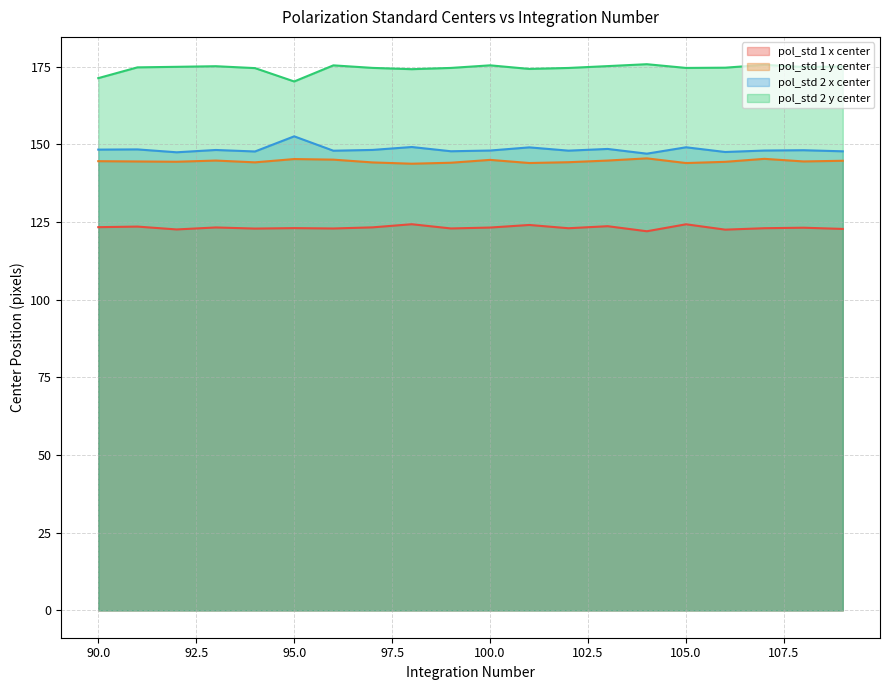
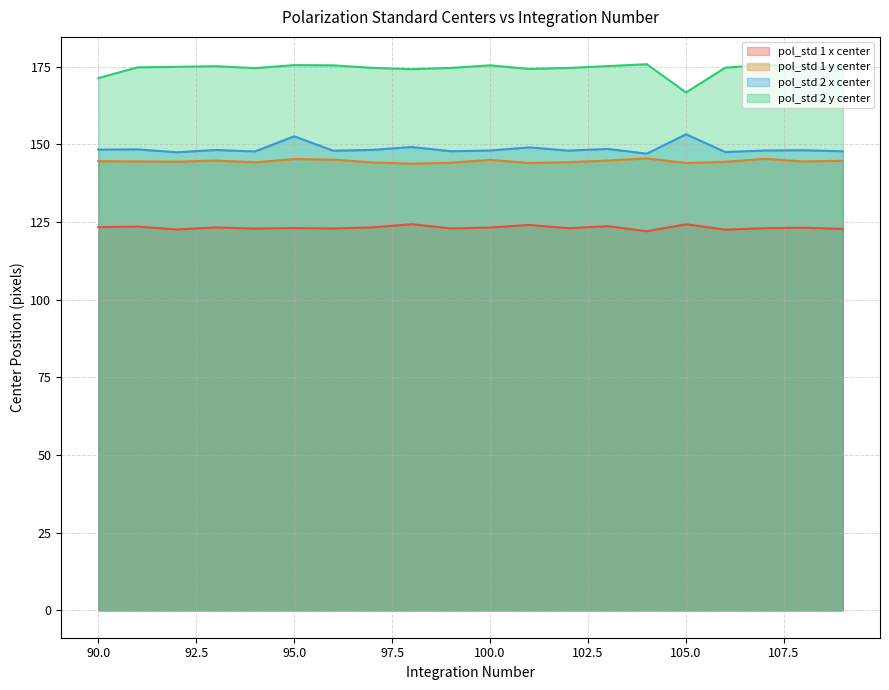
pol_std 2 y center, 95.0: 170 -> 175
pol_std 2 x center, 105.0: 149 -> 153
pol_std 2 y center, 105.0: 175 -> 167
